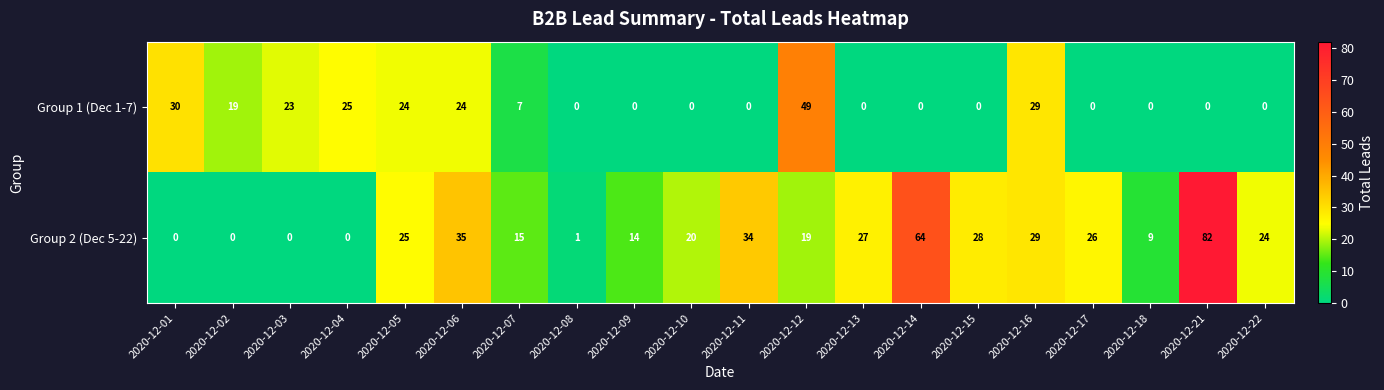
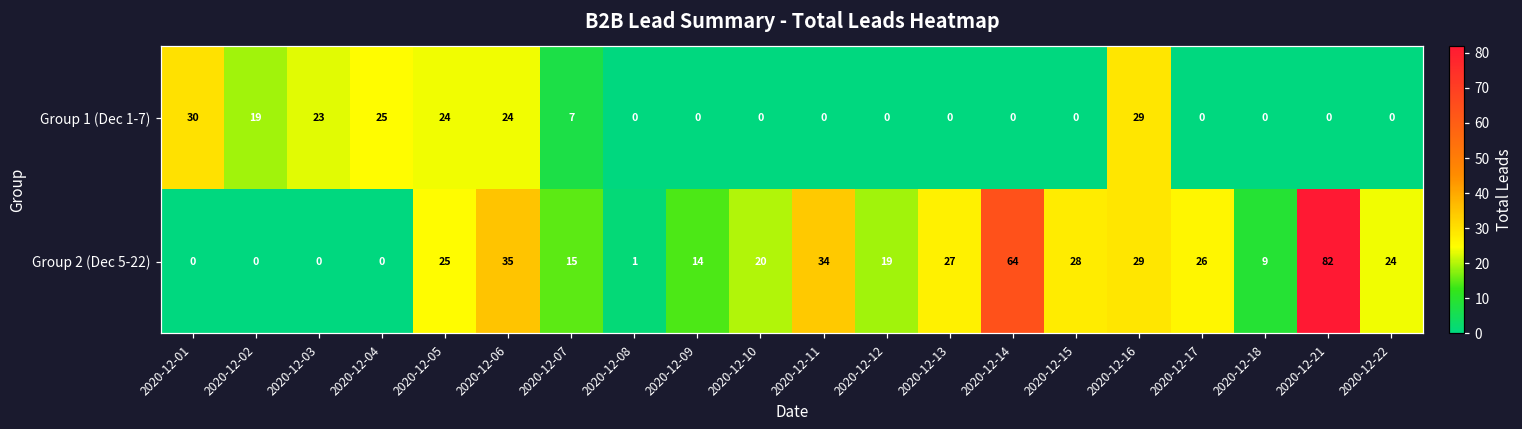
Group 1 (Dec 1-7), 2020-12-12: 49 -> 0
